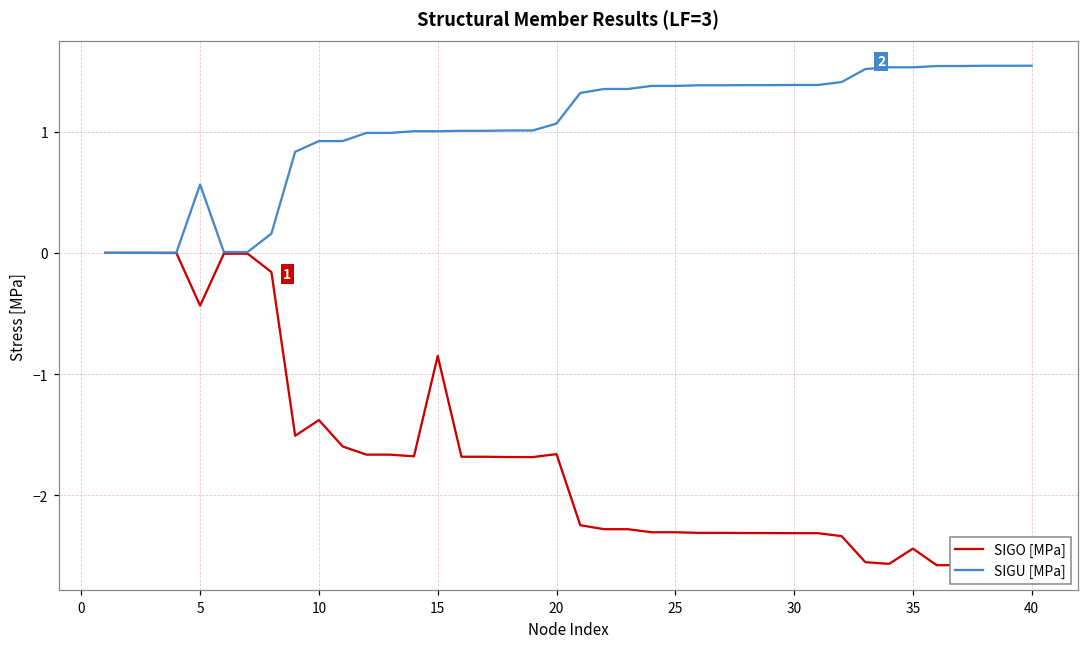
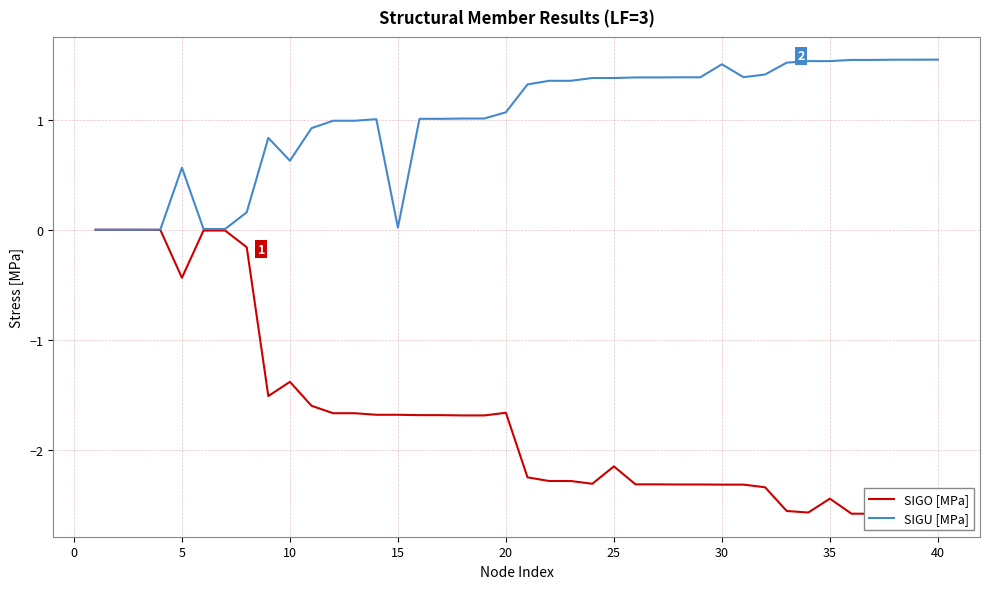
SIGU [MPa], 10: 0.92 -> 0.63
SIGO [MPa], 15: -0.85 -> -1.68
SIGU [MPa], 15: 1.00 -> 0.02
SIGO [MPa], 25: -2.31 -> -2.15
SIGU [MPa], 30: 1.39 -> 1.50
